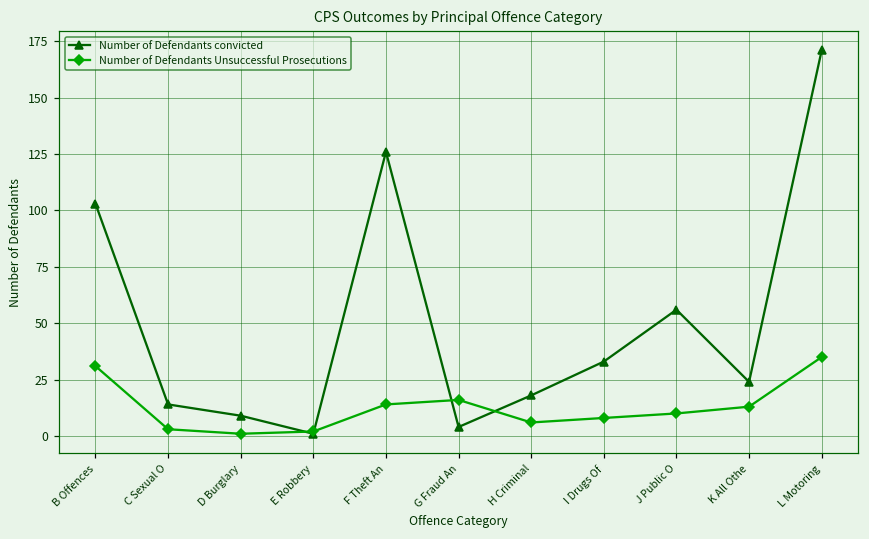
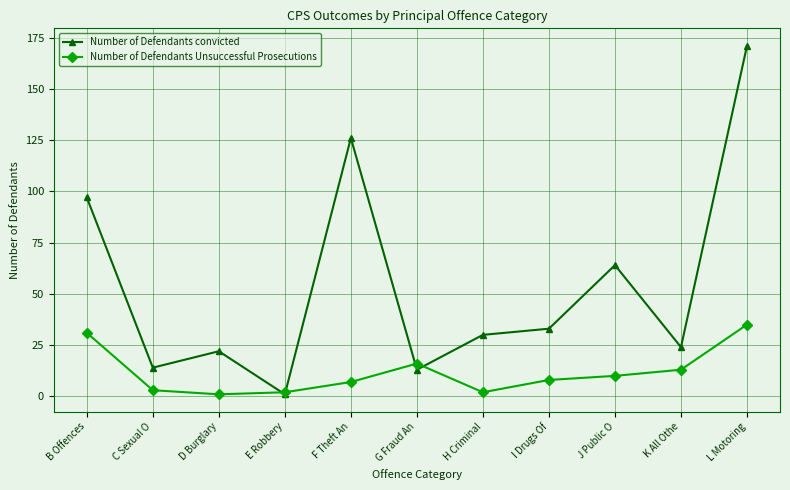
Number of Defendants convicted, B Offences: 103 -> 97
Number of Defendants convicted, D Burglary: 9 -> 22
Number of Defendants Unsuccessful Prosecutions, F Theft An: 14 -> 7
Number of Defendants convicted, G Fraud An: 4 -> 13
Number of Defendants convicted, H Criminal: 18 -> 30
Number of Defendants Unsuccessful Prosecutions, H Criminal: 6 -> 2
Number of Defendants convicted, J Public O: 56 -> 64
